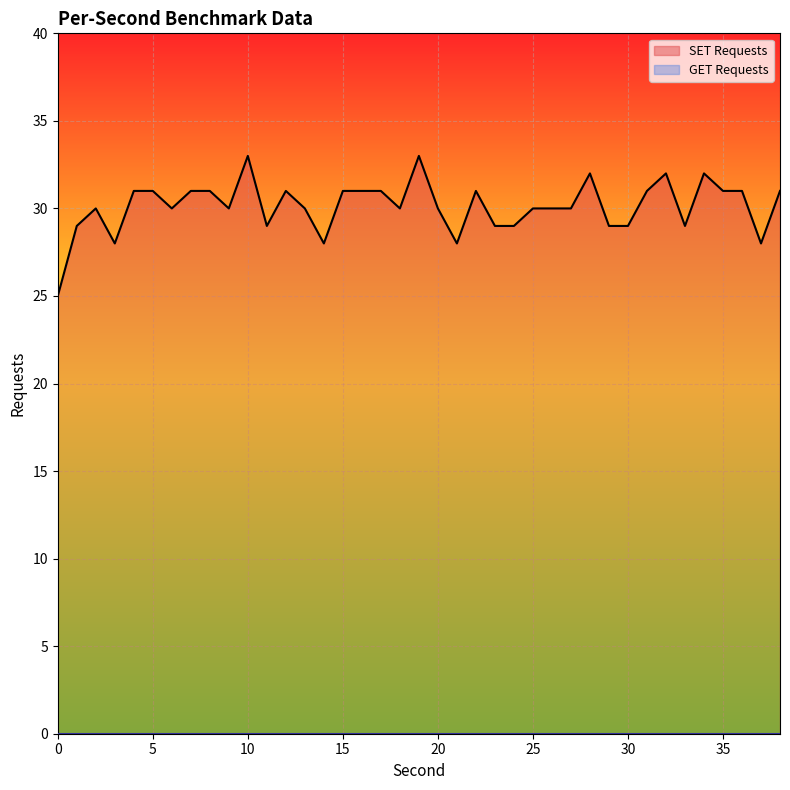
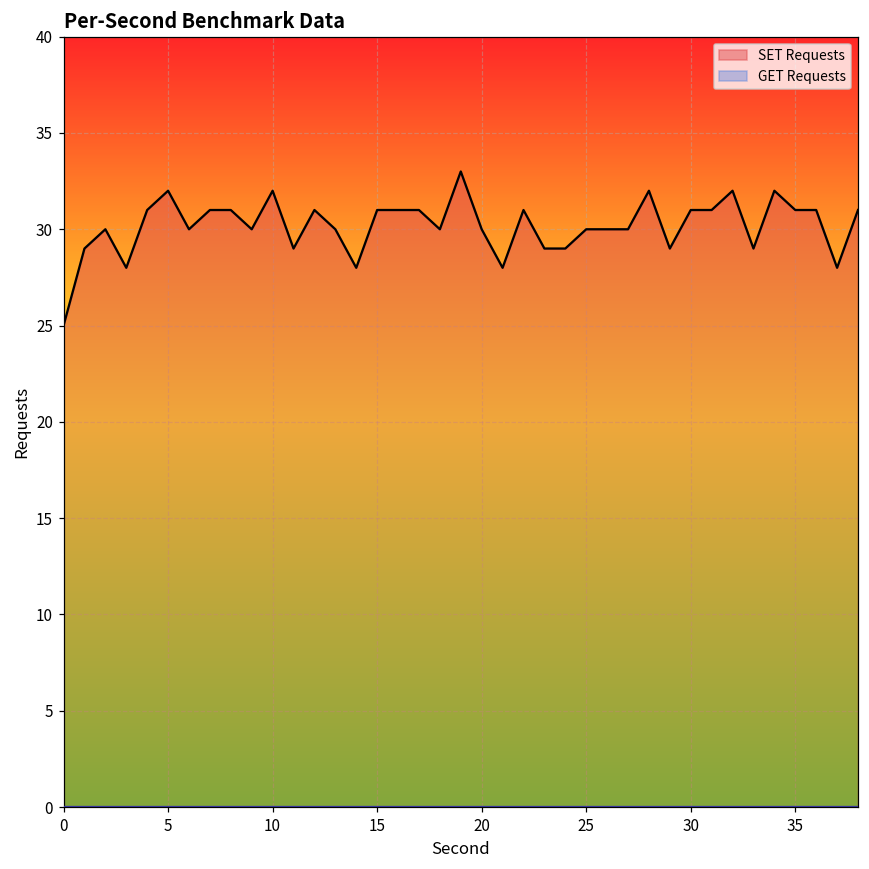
SET Requests, 5: 31 -> 32
SET Requests, 10: 33 -> 32
SET Requests, 30: 29 -> 31
